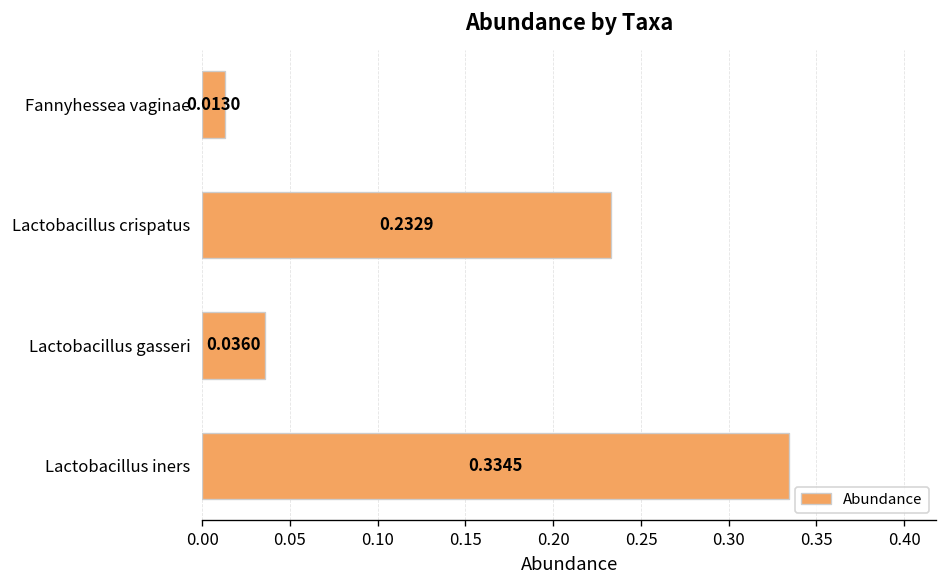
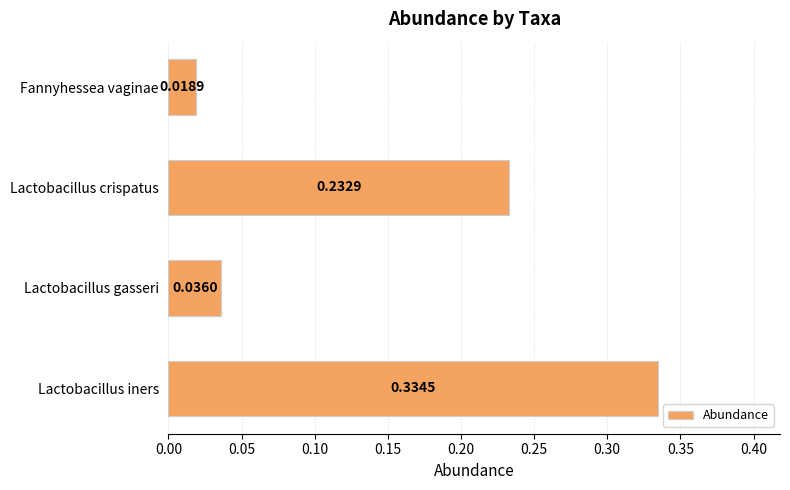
Fannyhessea vaginae: 0.0130 -> 0.0189
